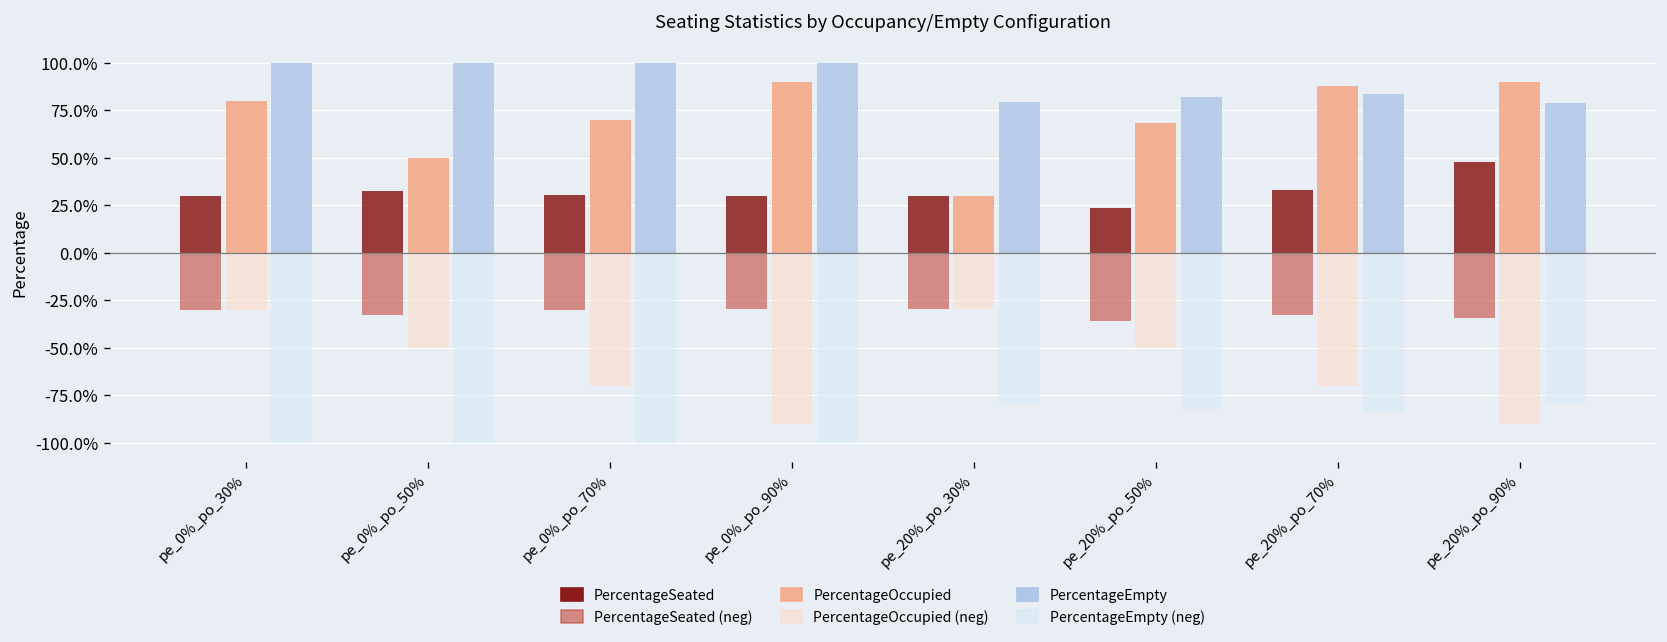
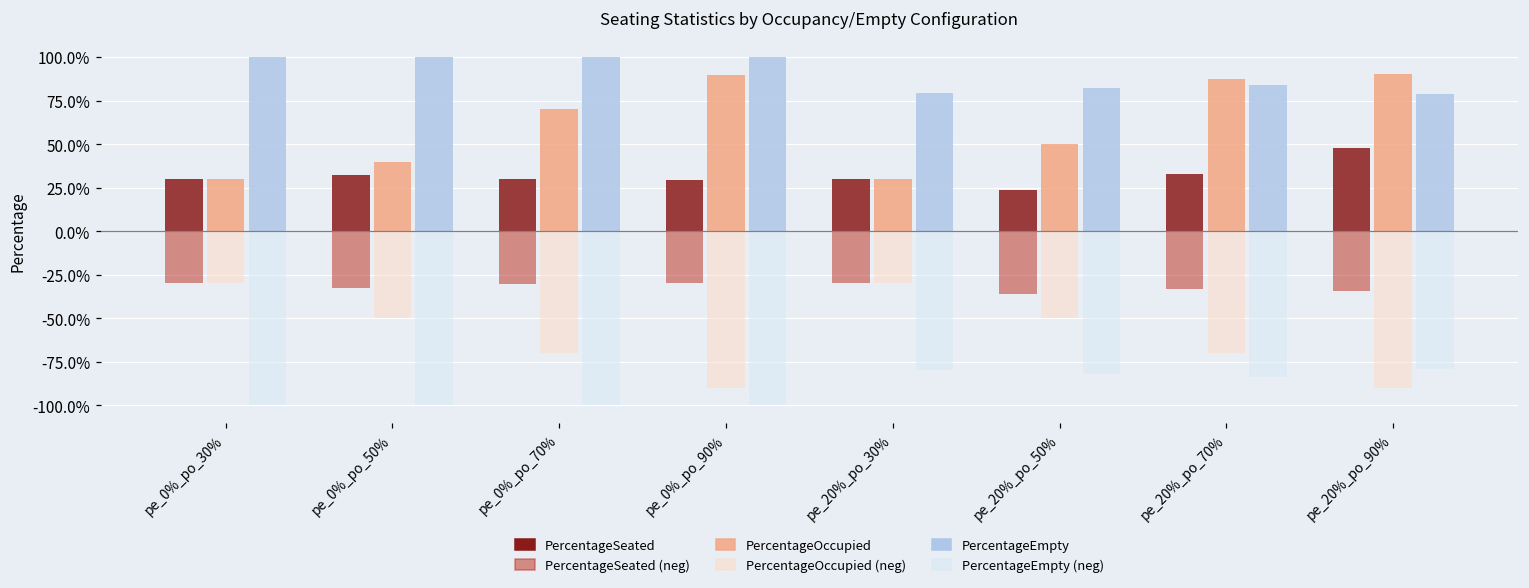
PercentageOccupied, pe_0%_po_30%: 80% -> 30%
PercentageOccupied, pe_0%_po_50%: 50% -> 40%
PercentageOccupied, pe_20%_po_50%: 68% -> 50%
